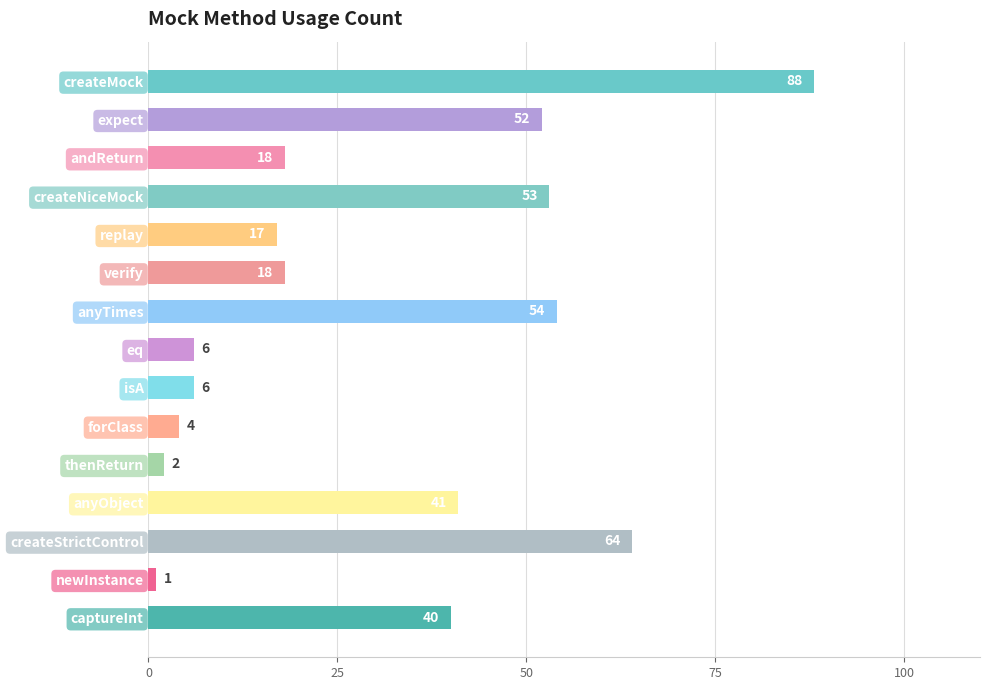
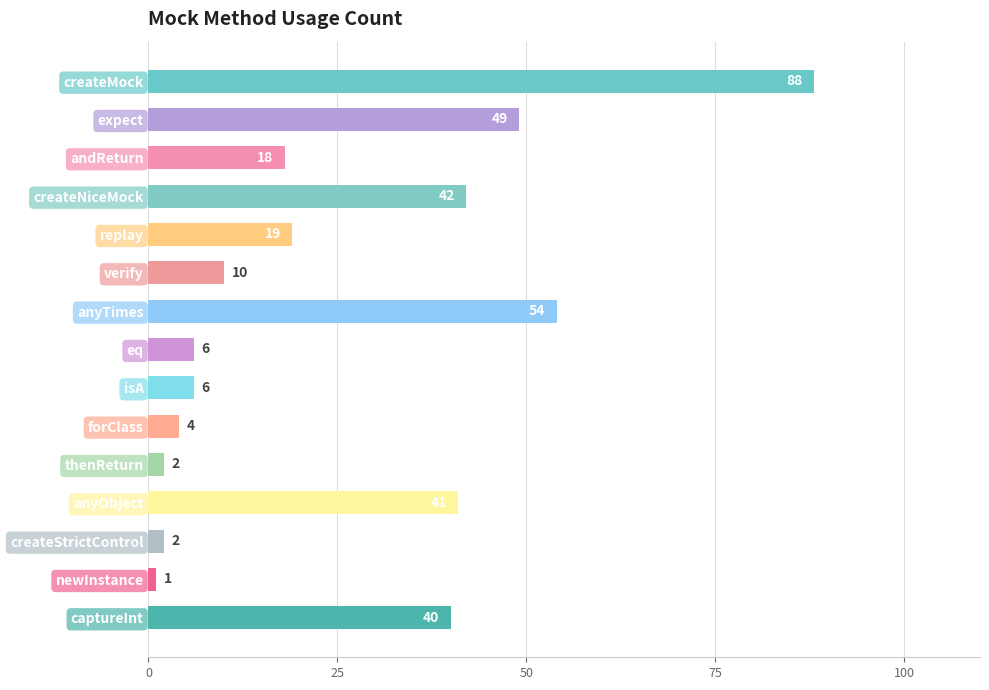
expect: 52 -> 49
createNiceMock: 53 -> 42
replay: 17 -> 19
verify: 18 -> 10
createStrictControl: 64 -> 2
